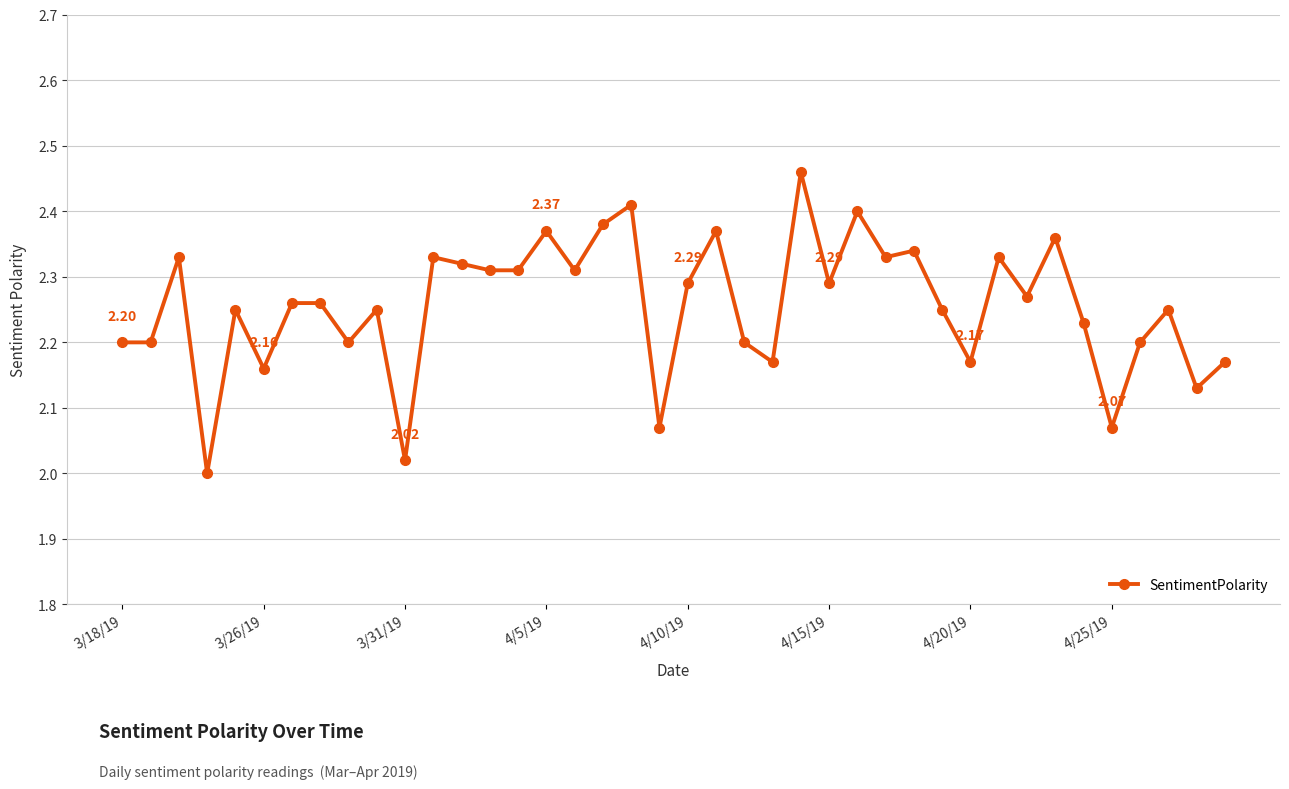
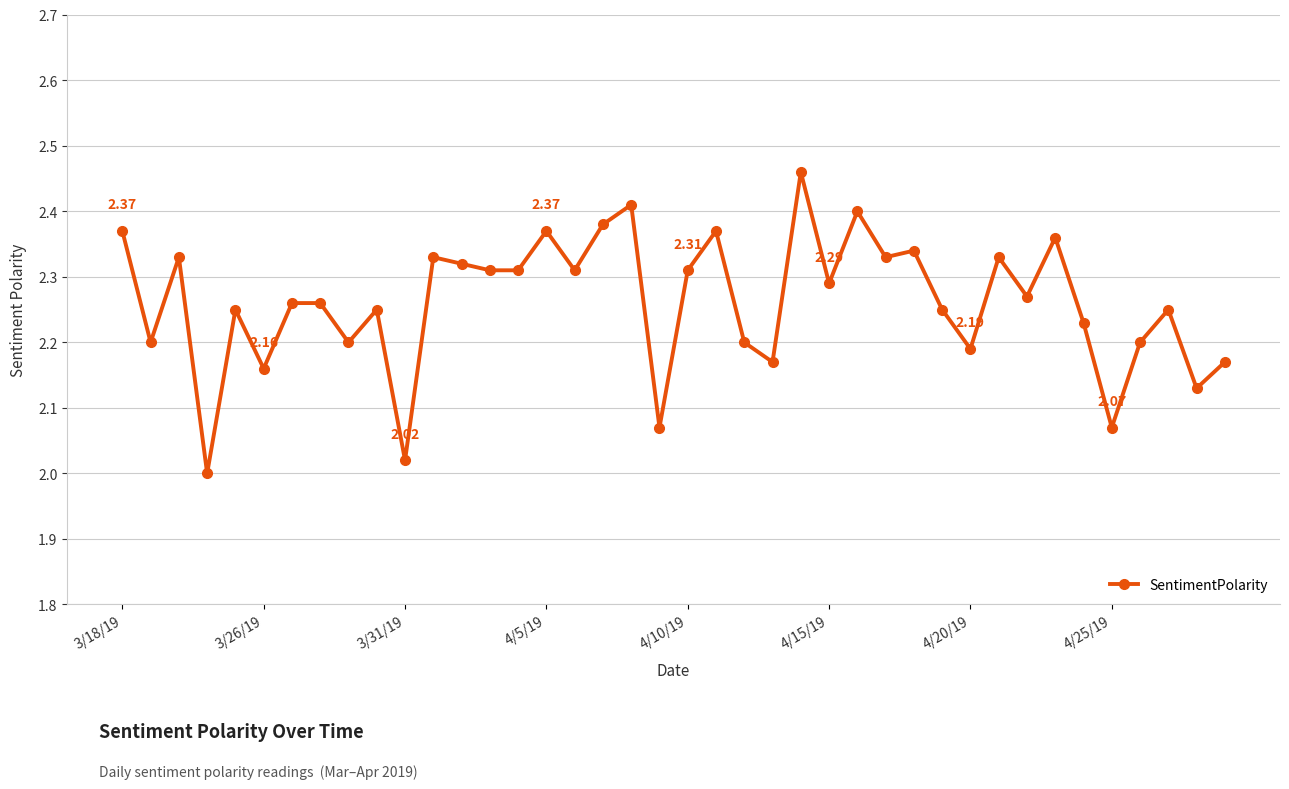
3/18/19: 2.20 -> 2.37
4/10/19: 2.29 -> 2.31
4/20/19: 2.17 -> 2.19
